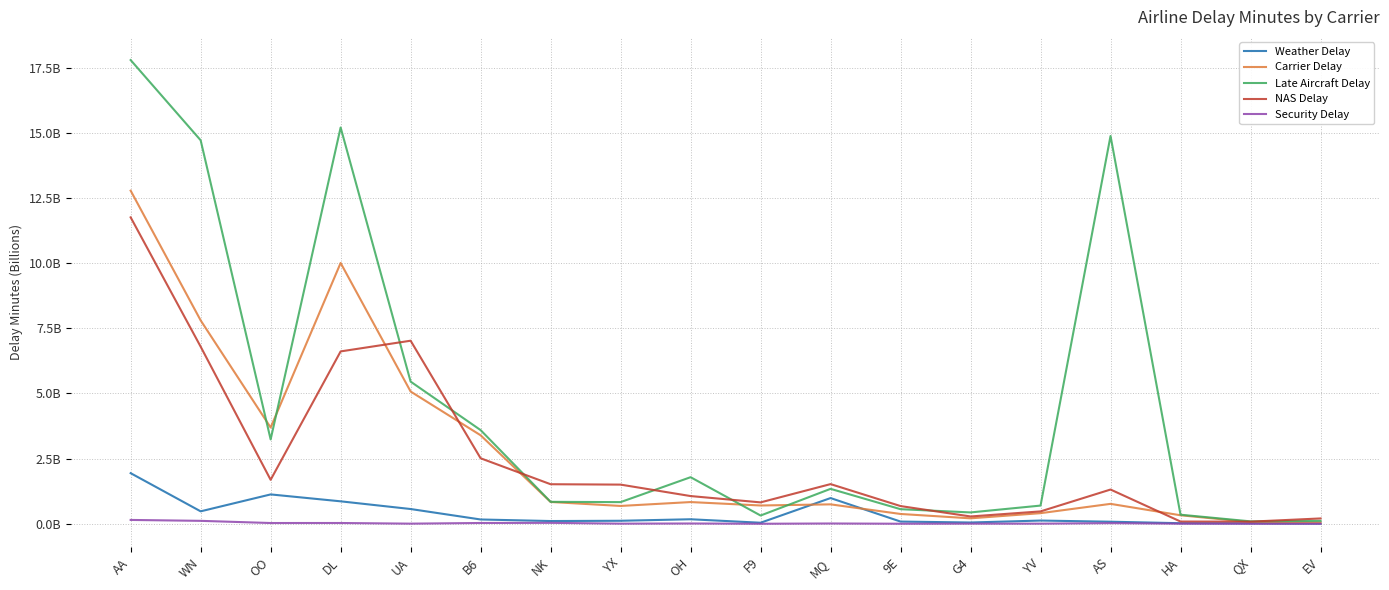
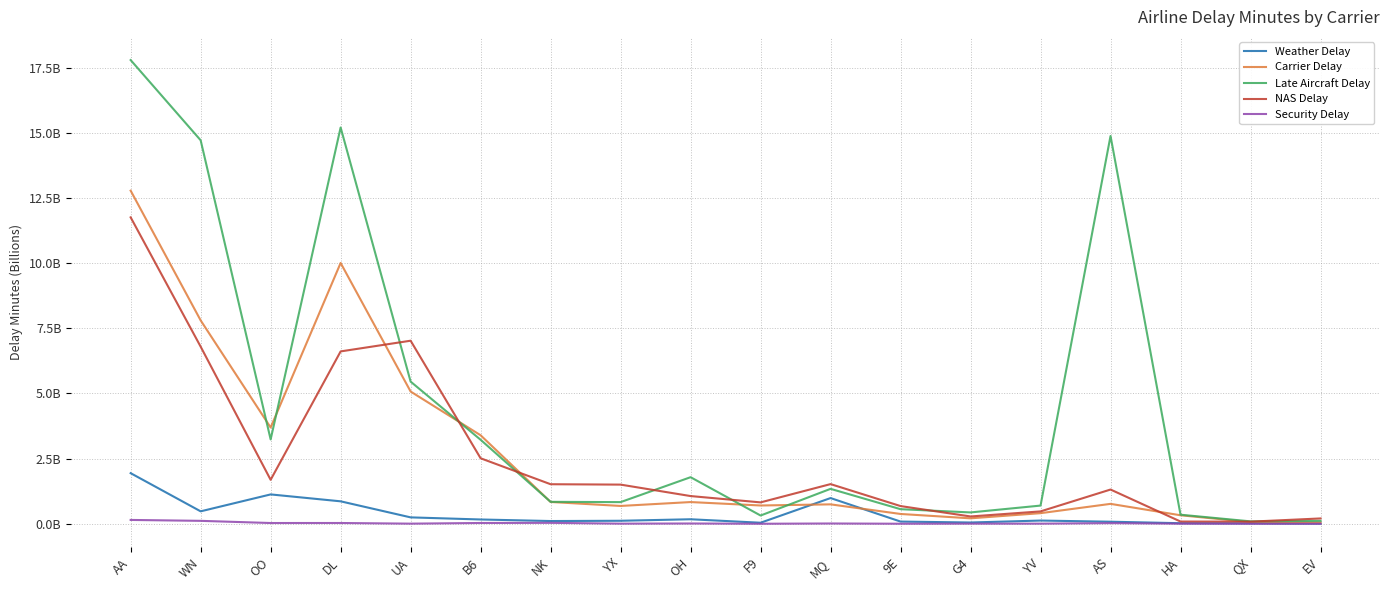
Weather Delay, UA: 600000000 -> 200000000
Late Aircraft Delay, B6: 3600000000 -> 3200000000
